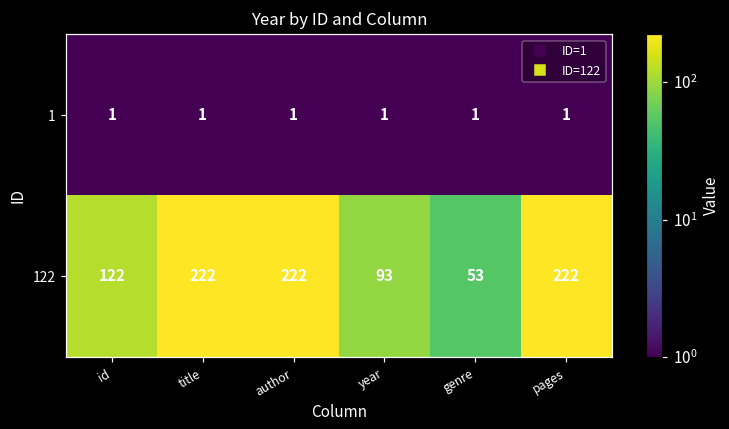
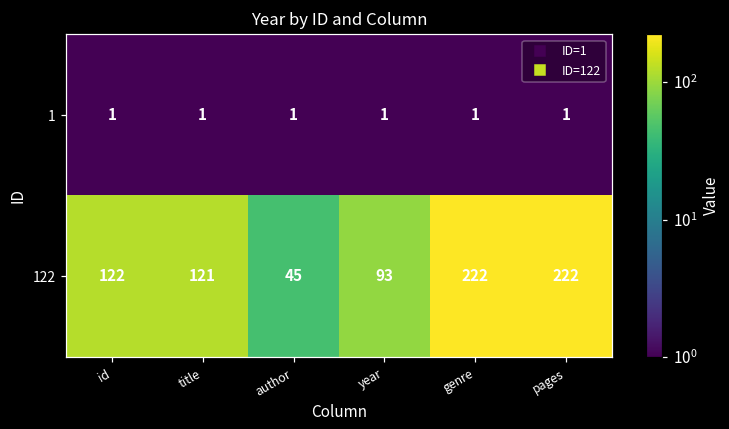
122, title: 222 -> 121
122, author: 222 -> 45
122, genre: 53 -> 222
